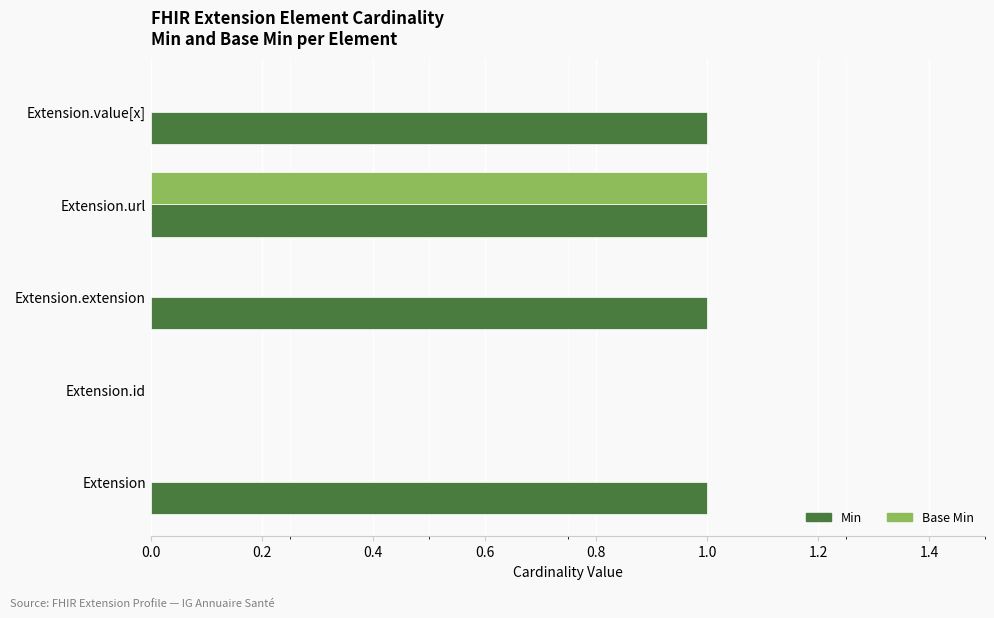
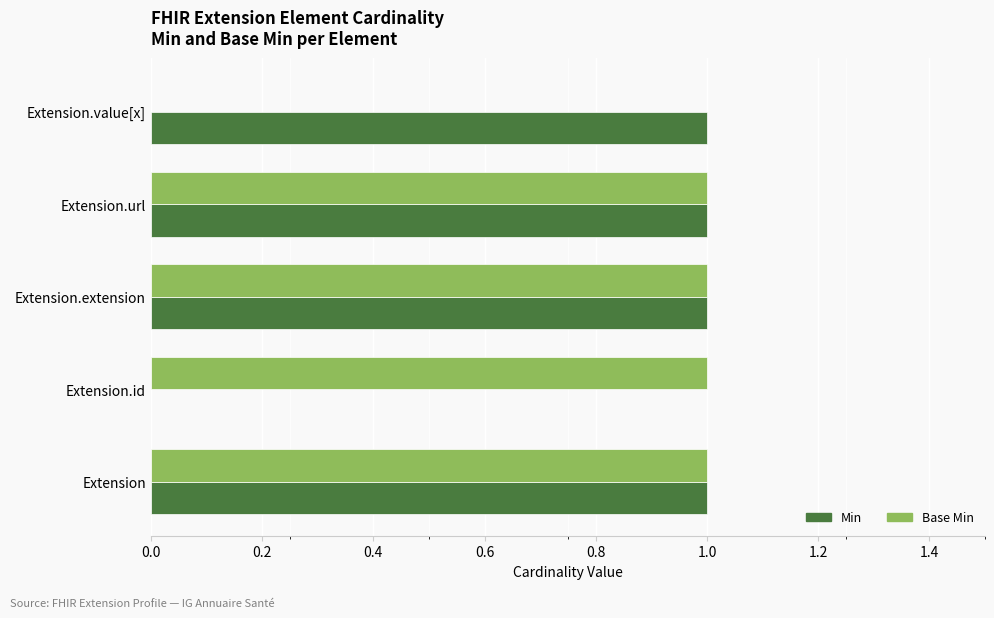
Base Min, Extension.extension: 0 -> 1
Base Min, Extension.id: 0 -> 1
Base Min, Extension: 0 -> 1
